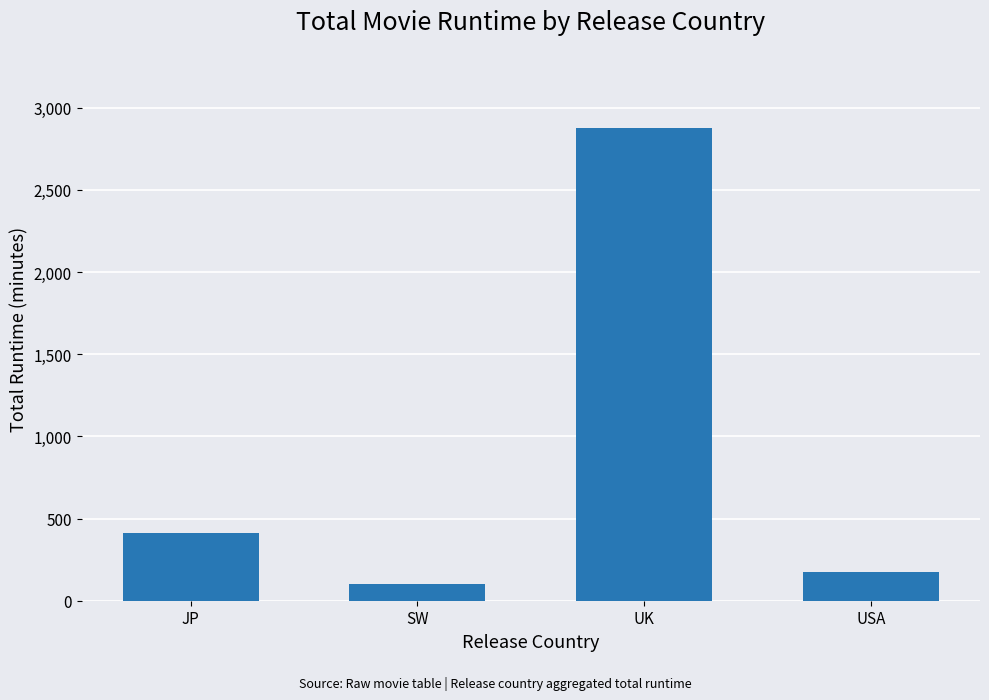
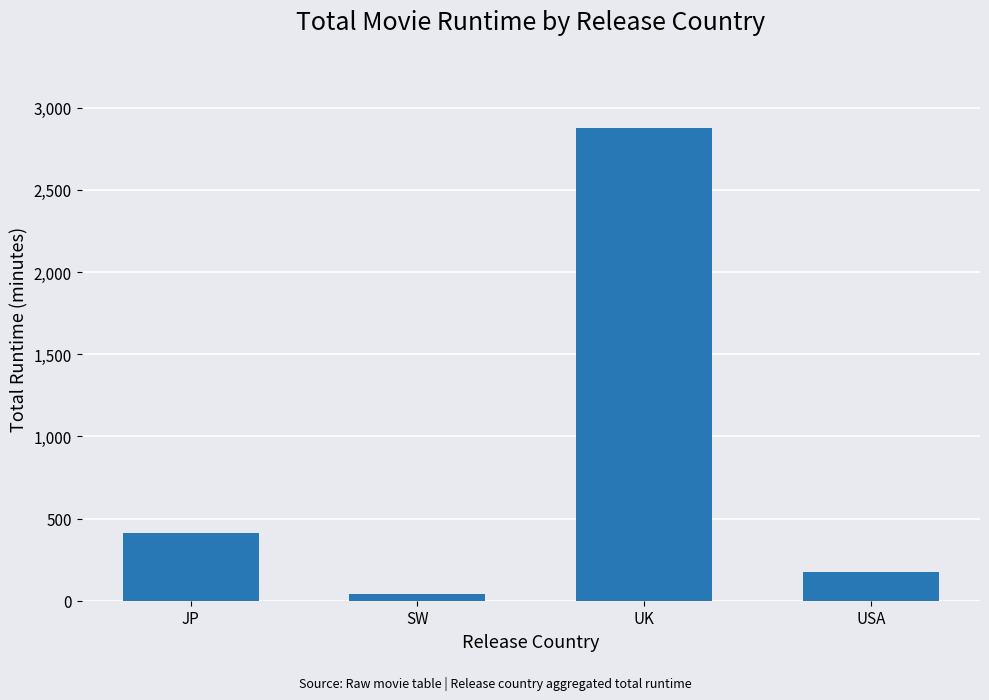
SW: 100 -> 40
